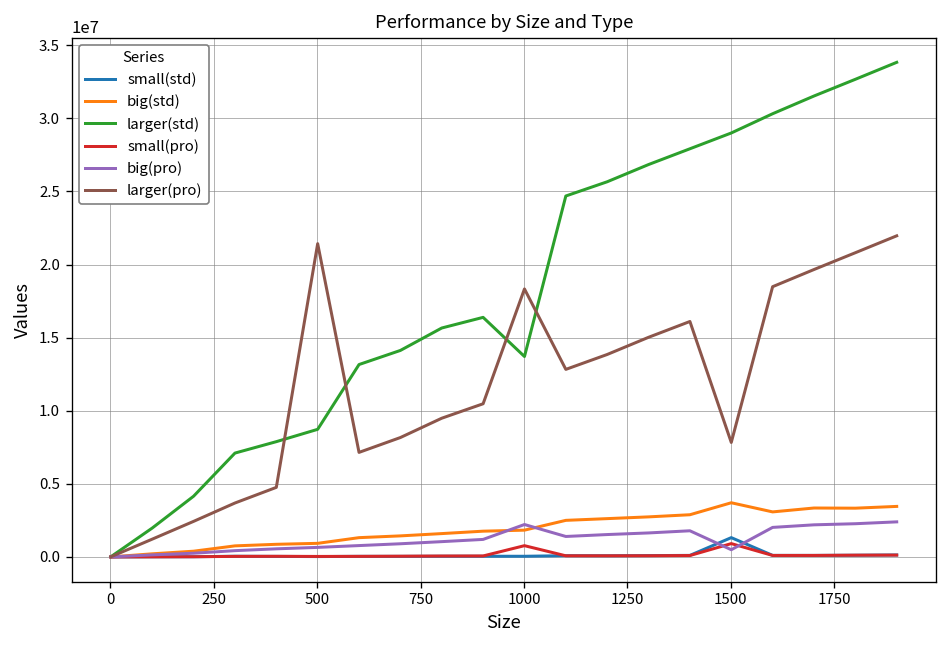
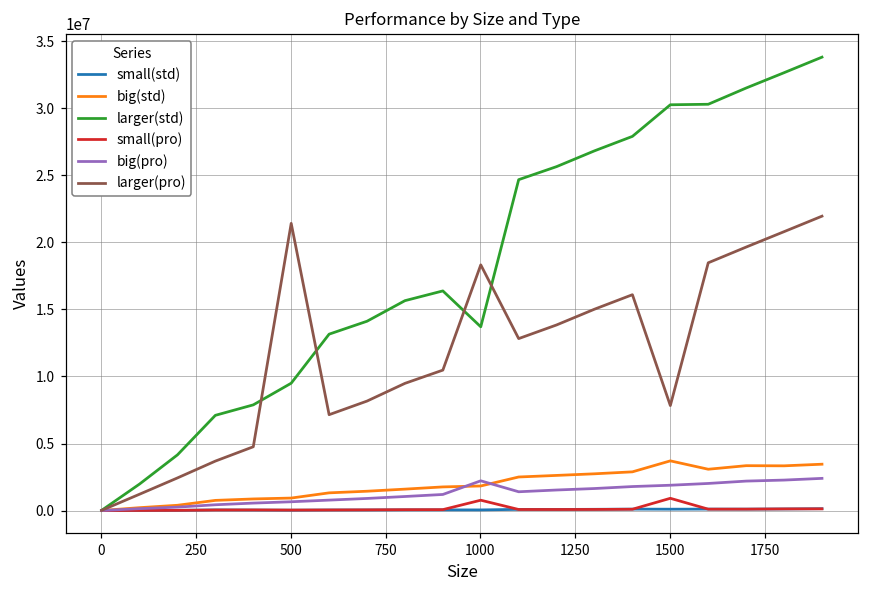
larger(std), 500: 8700000 -> 9500000
small(std), 1500: 1300000 -> 100000
larger(std), 1500: 29000000 -> 30300000
big(pro), 1500: 500000 -> 1900000
